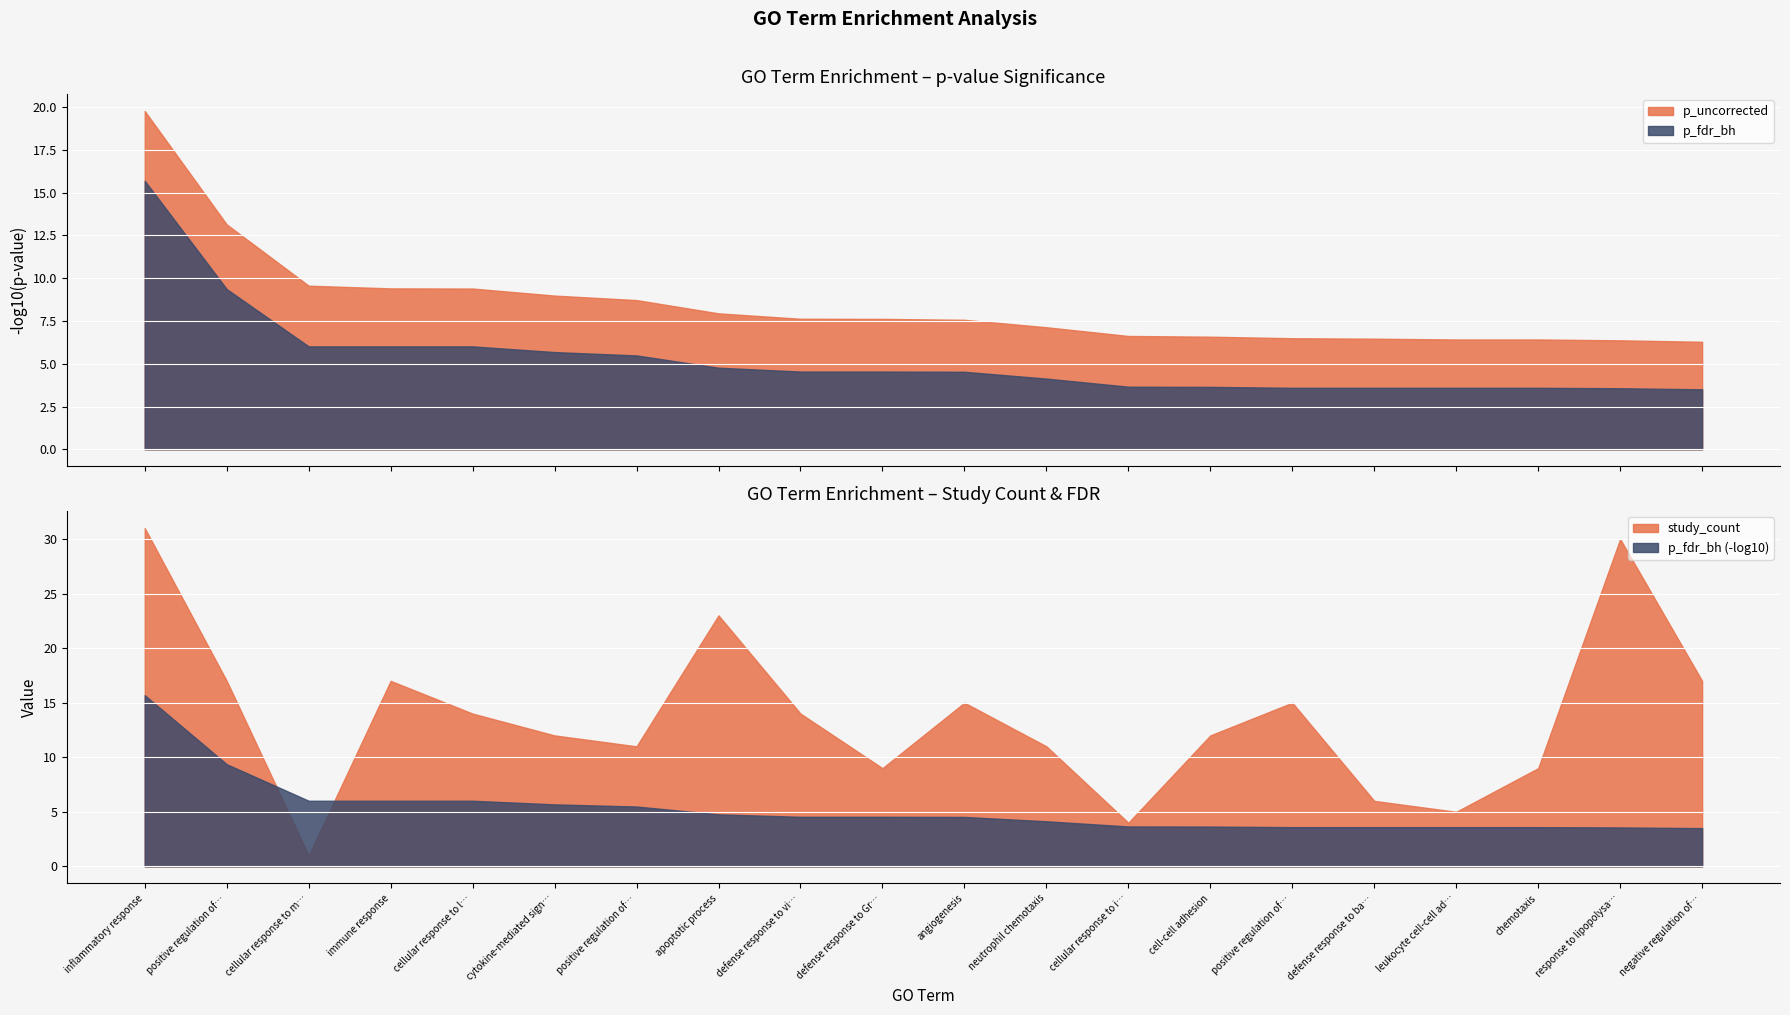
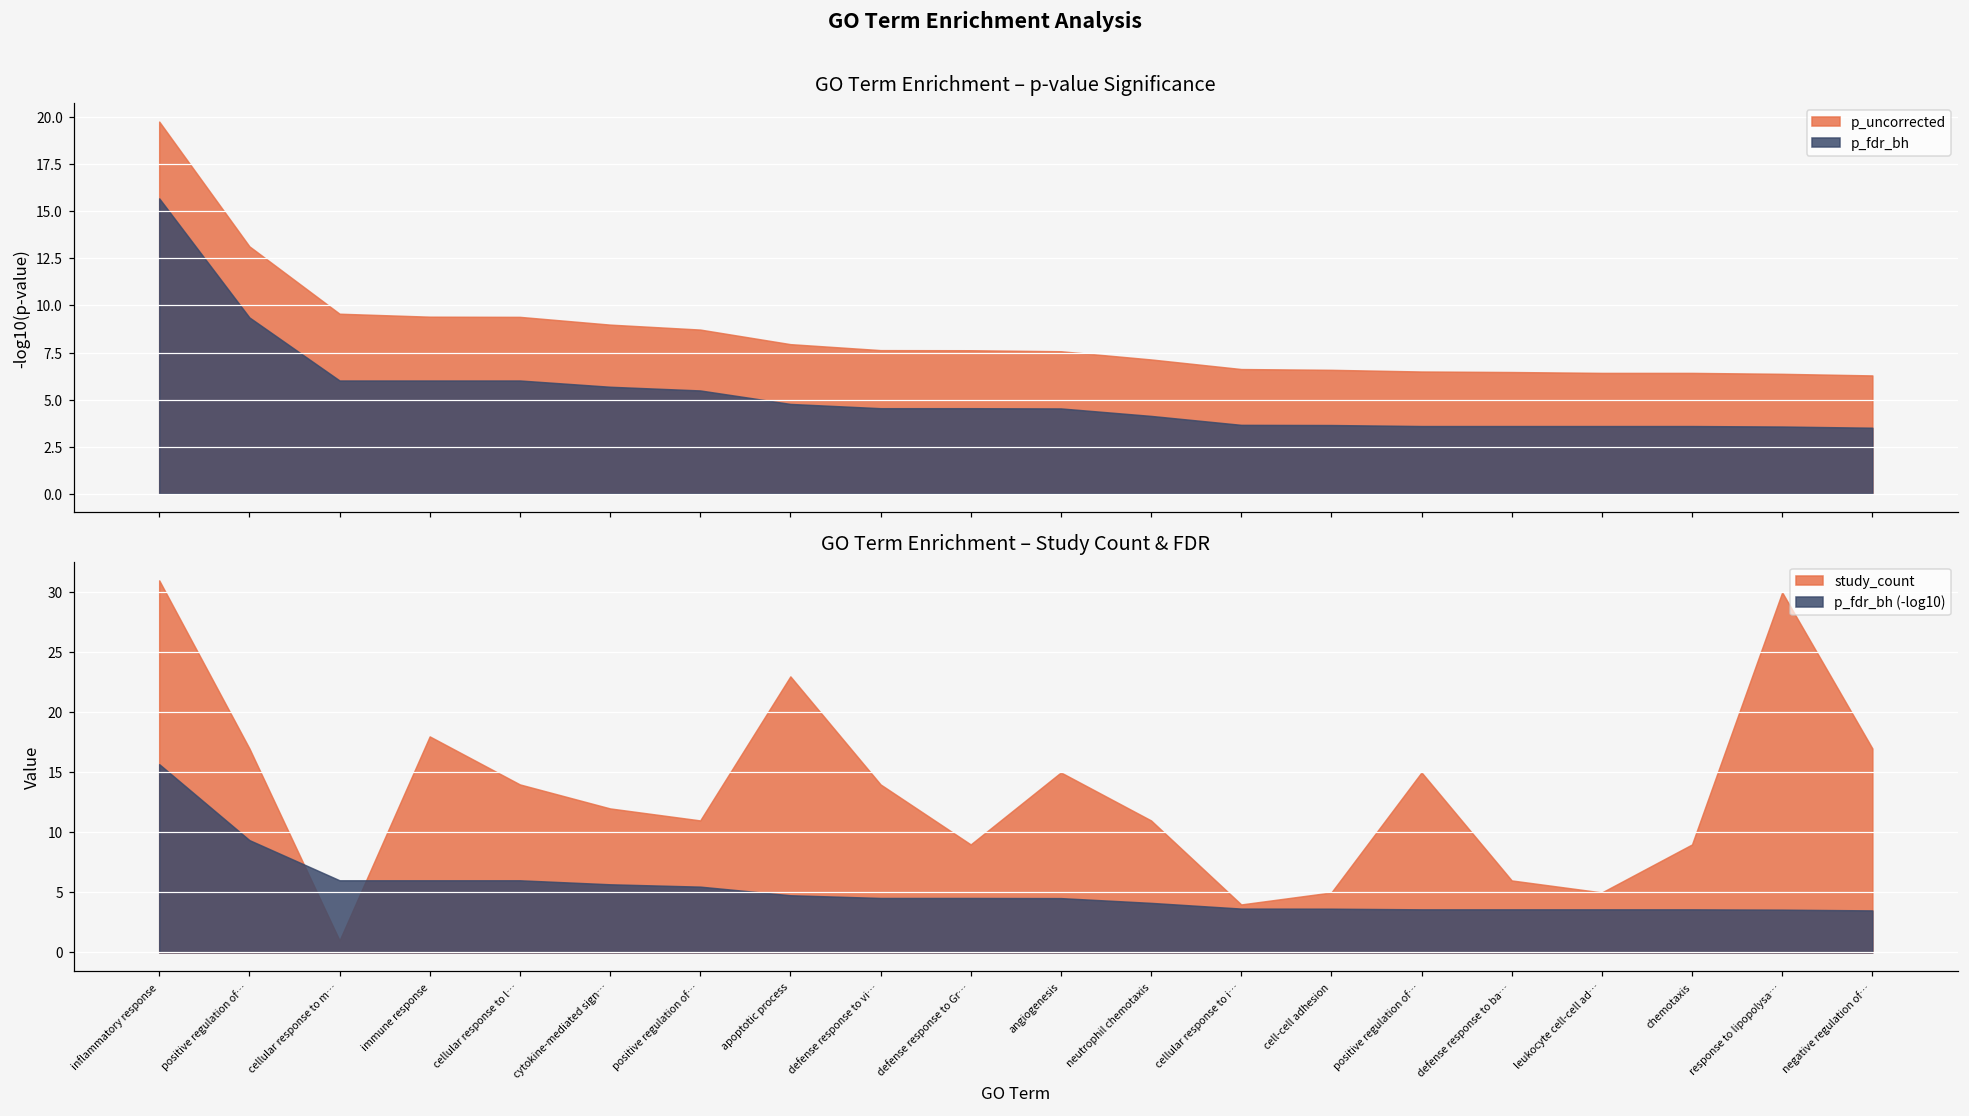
GO Term Enrichment – Study Count & FDR, study_count, immune response: 17 -> 18
GO Term Enrichment – Study Count & FDR, study_count, cell-cell adhesion: 12 -> 5
